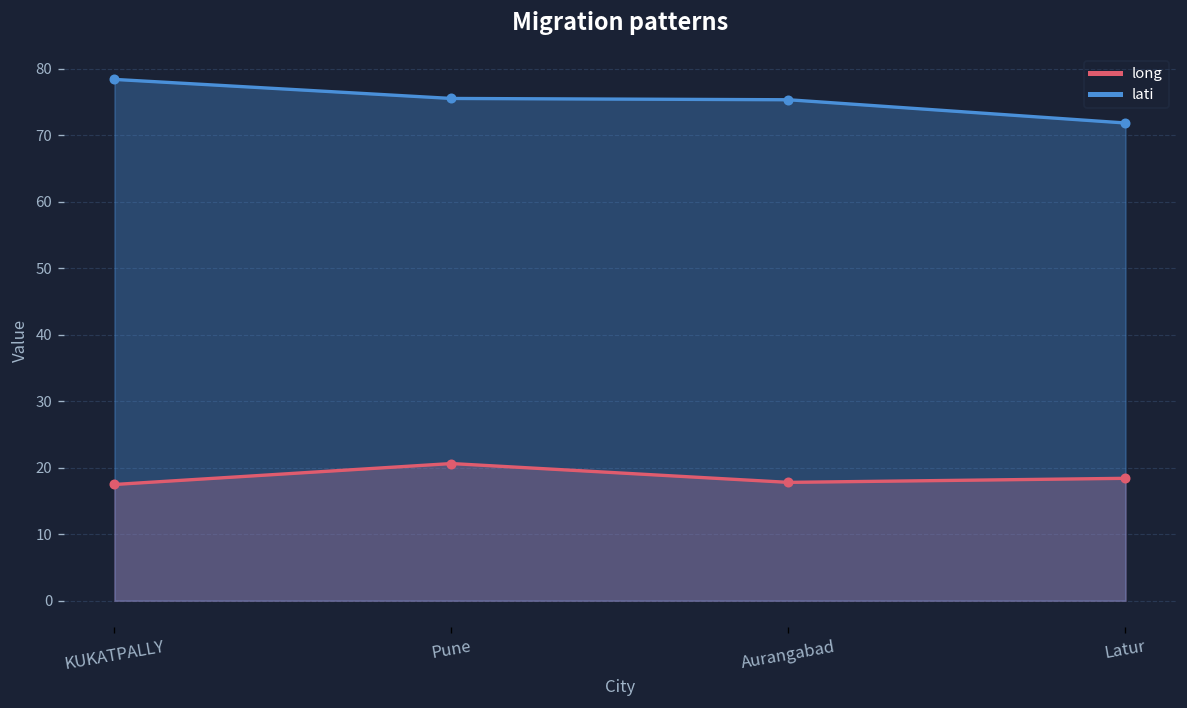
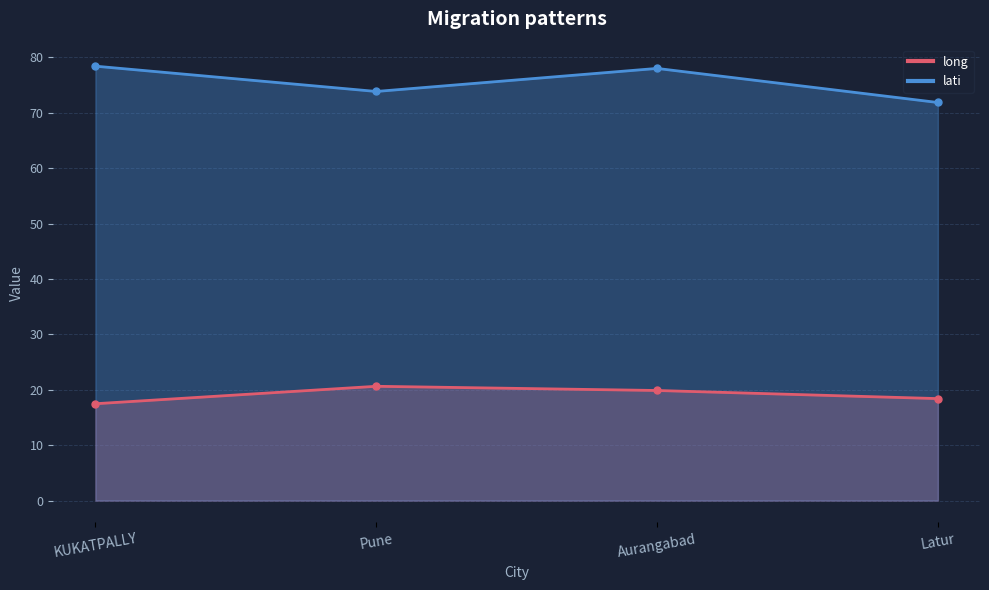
lati, Pune: 76 -> 74
long, Aurangabad: 18 -> 20
lati, Aurangabad: 75 -> 78
